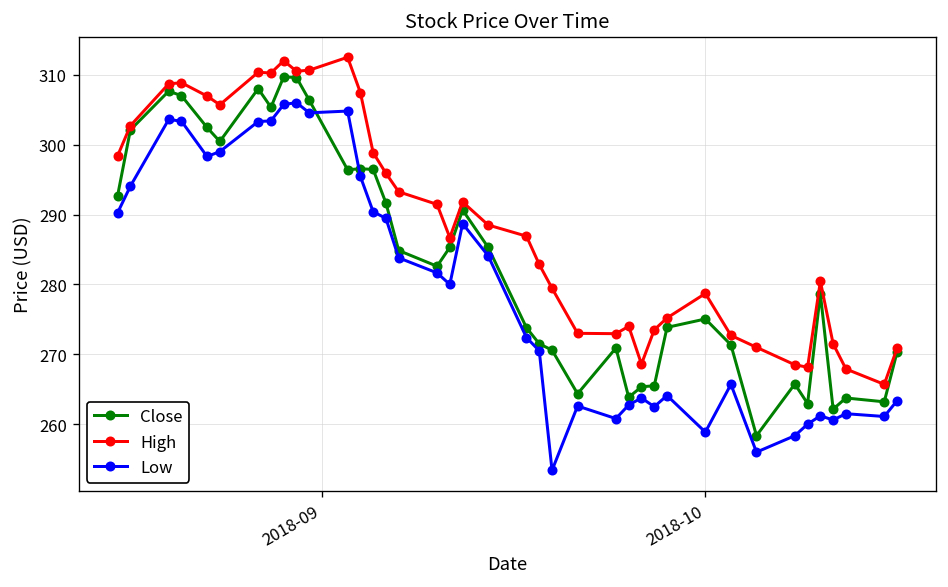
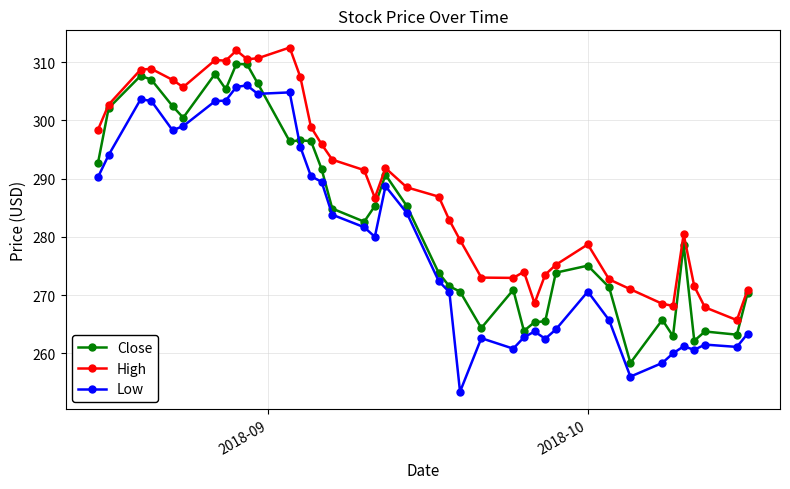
Low, 2018-10: 259 -> 271
